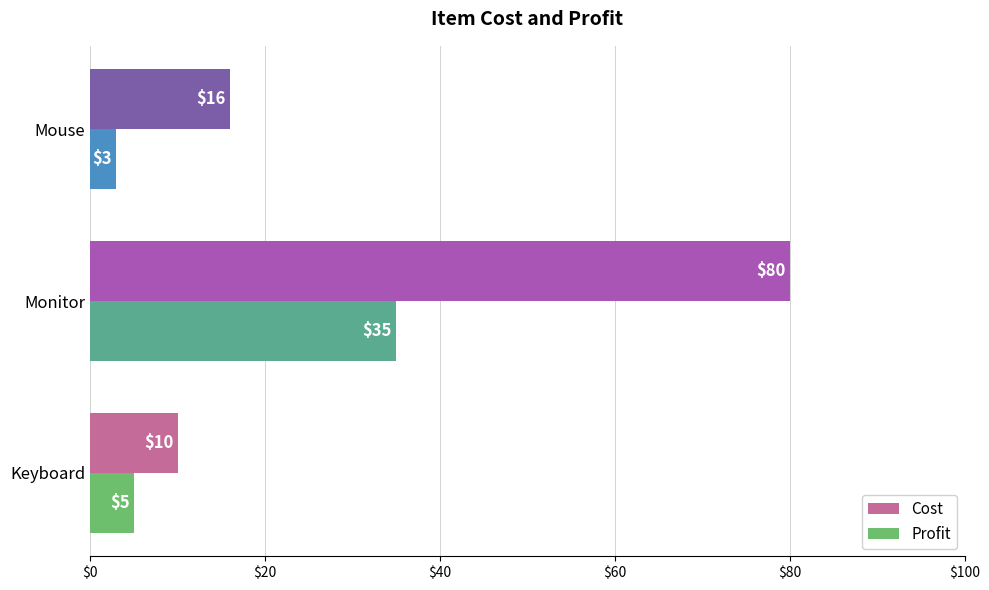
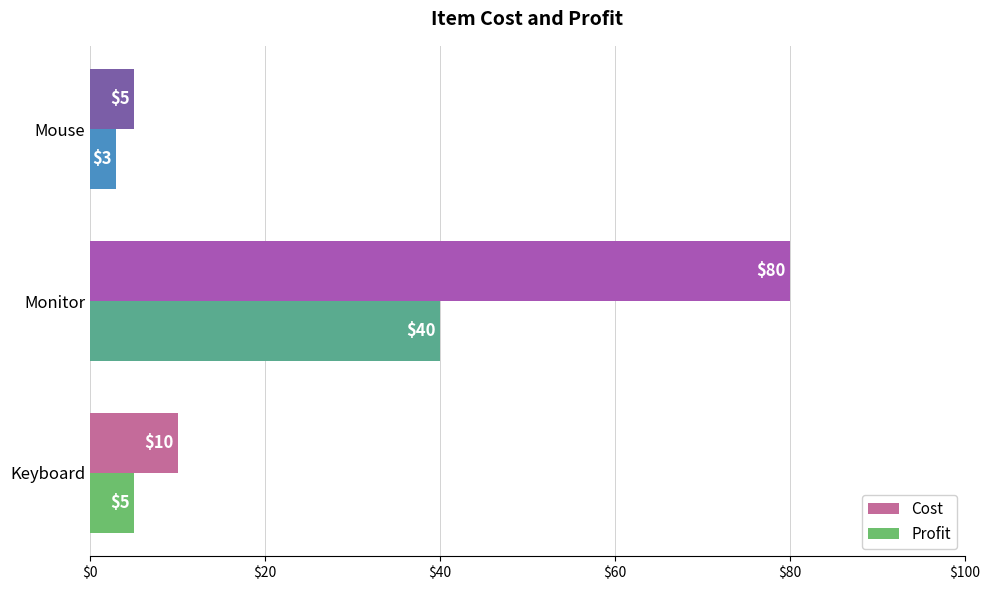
Cost, Mouse: $16 -> $5
Profit, Monitor: $35 -> $40
